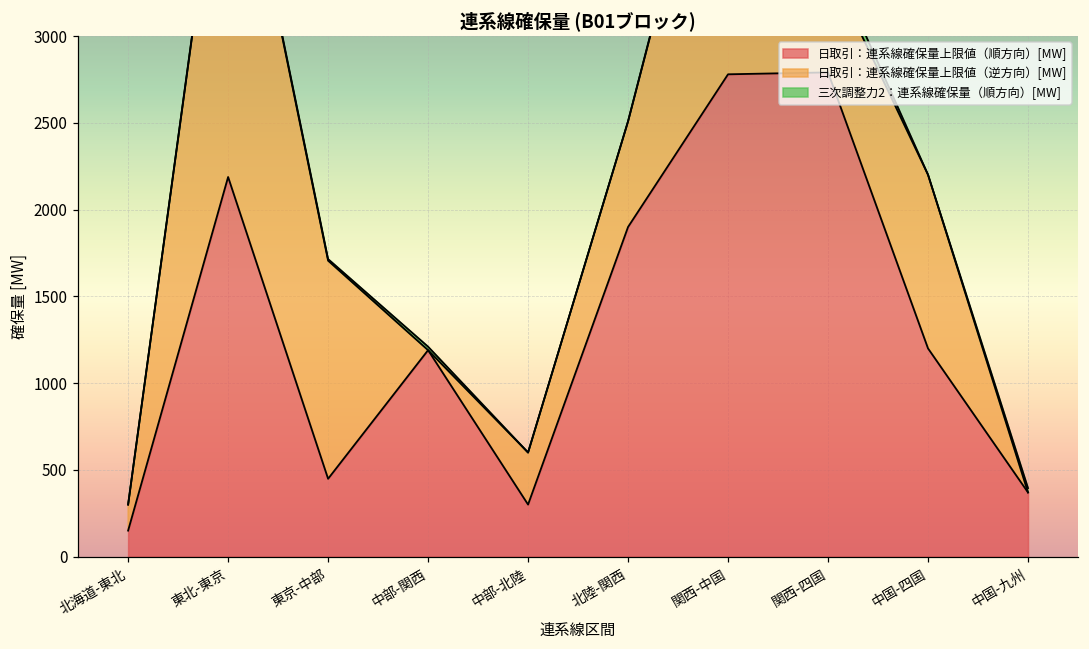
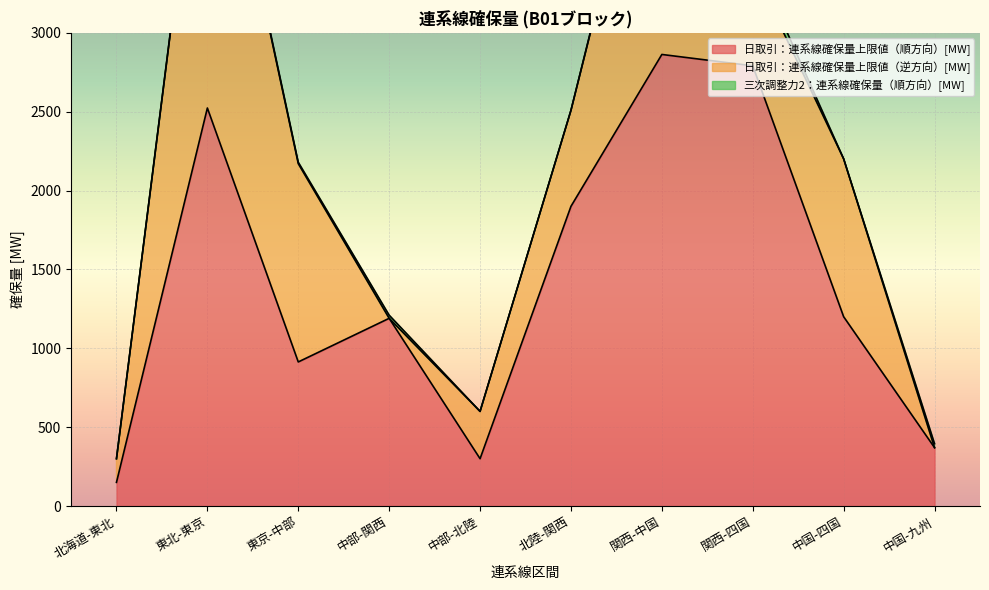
日取引：連系線確保量上限値（順方向）[MW], 東北-東京: 2190 -> 2520
日取引：連系線確保量上限値（順方向）[MW], 東京-中部: 450 -> 910
日取引：連系線確保量上限値（順方向）[MW], 関西-中国: 2780 -> 2860
